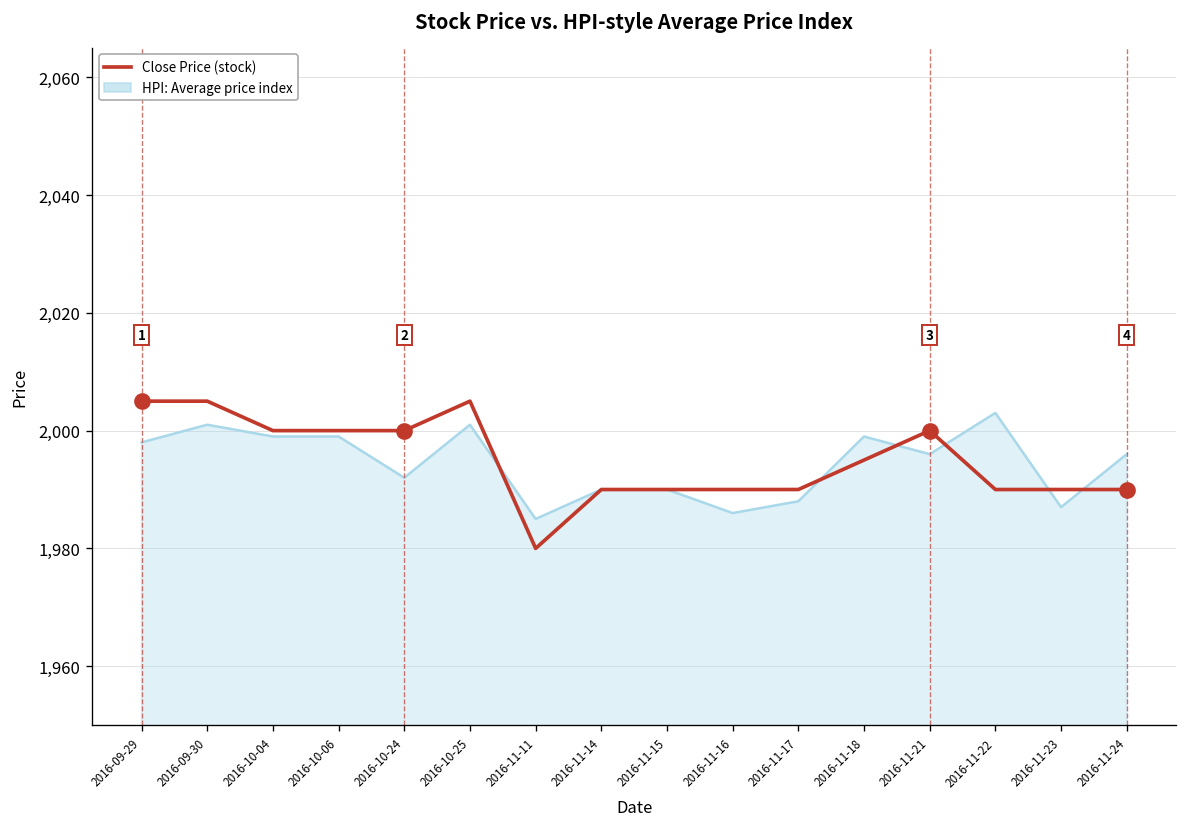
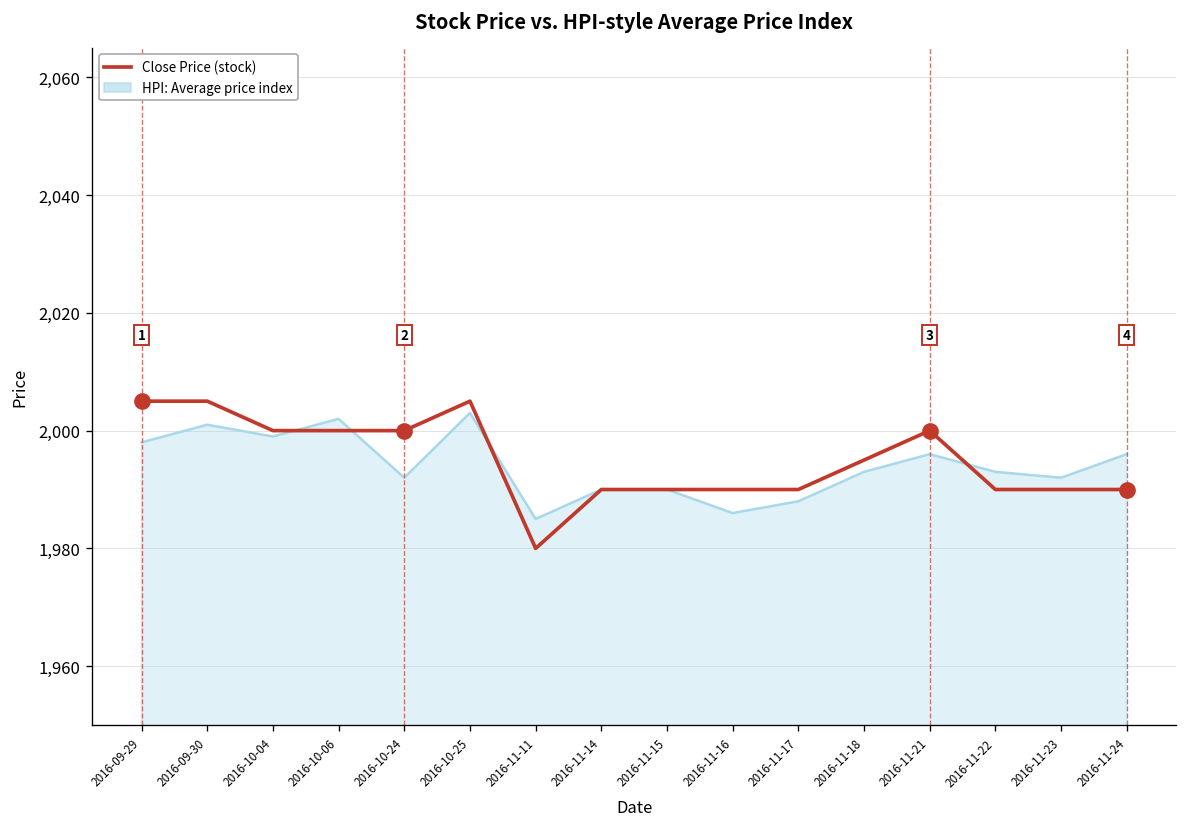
HPI: Average price index, 2016-10-06: 1,999 -> 2,002
HPI: Average price index, 2016-10-25: 2,001 -> 2,003
HPI: Average price index, 2016-11-18: 1,999 -> 1,993
HPI: Average price index, 2016-11-22: 2,003 -> 1,993
HPI: Average price index, 2016-11-23: 1,987 -> 1,992
